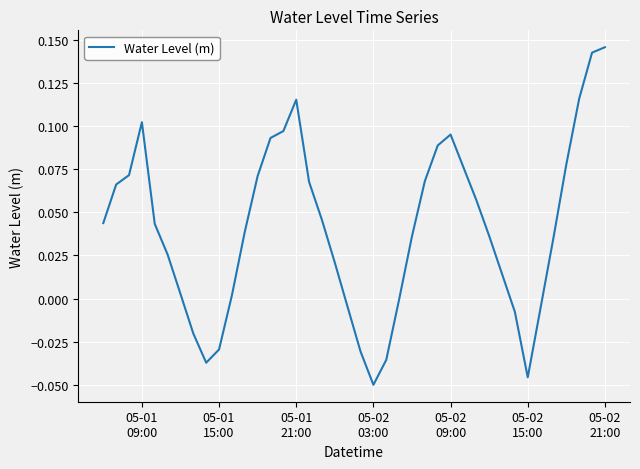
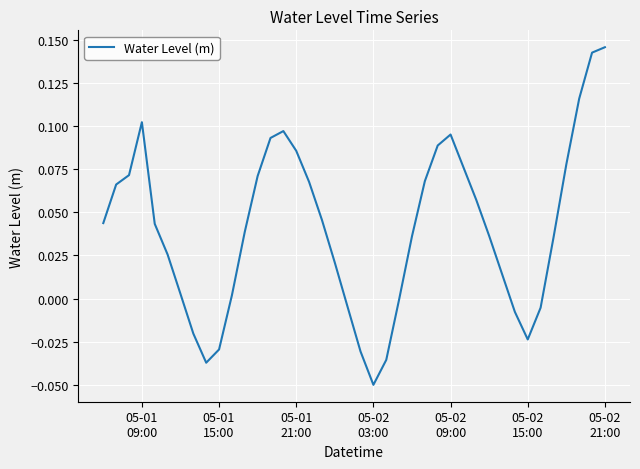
05-01 21:00: 0.115 -> 0.086
05-02 15:00: -0.046 -> -0.024
